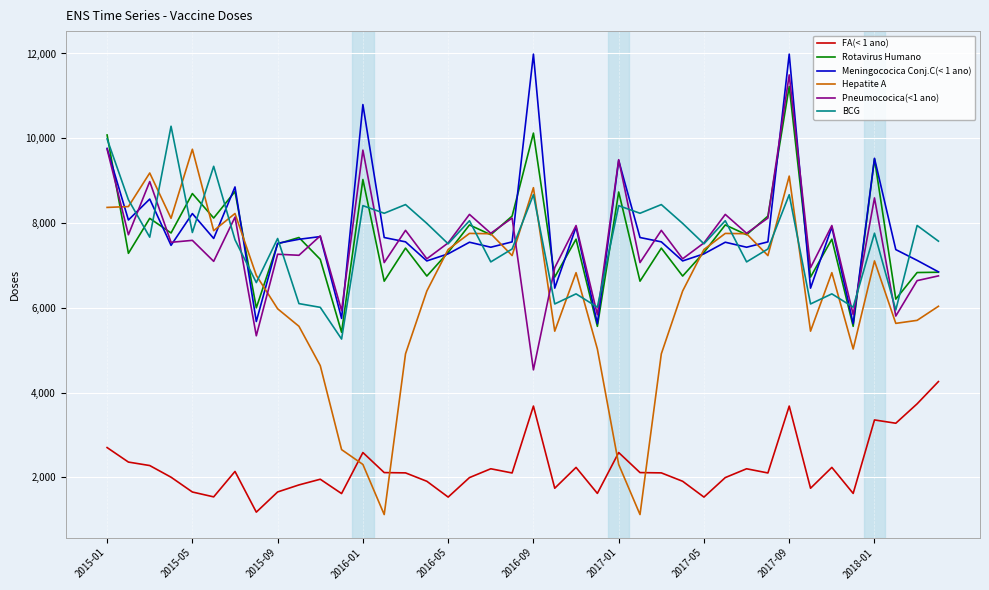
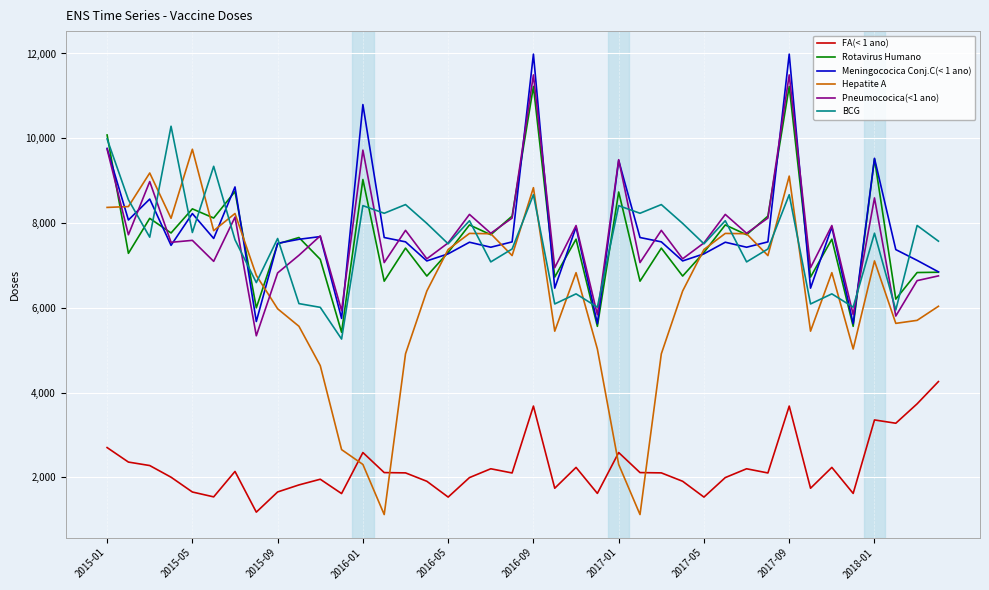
Rotavirus Humano, 2015-05: 8,700 -> 8,300
Pneumococica(<1 ano), 2015-09: 7,300 -> 6,800
Rotavirus Humano, 2016-09: 10,100 -> 11,200
Pneumococica(<1 ano), 2016-09: 4,500 -> 11,500
